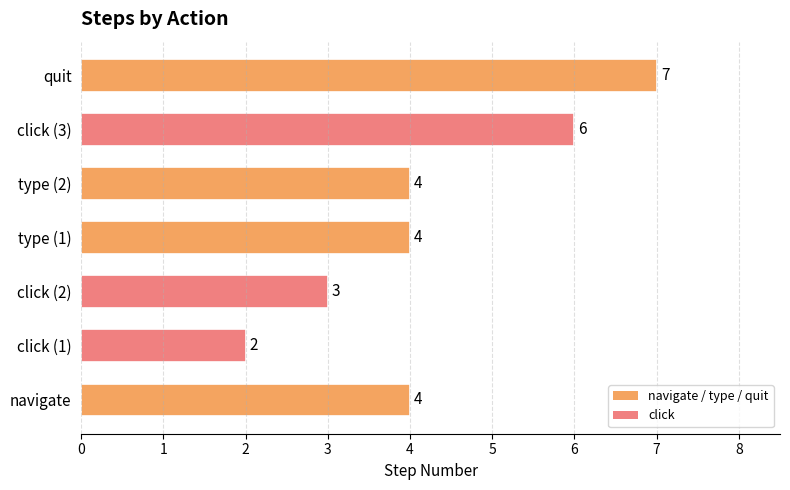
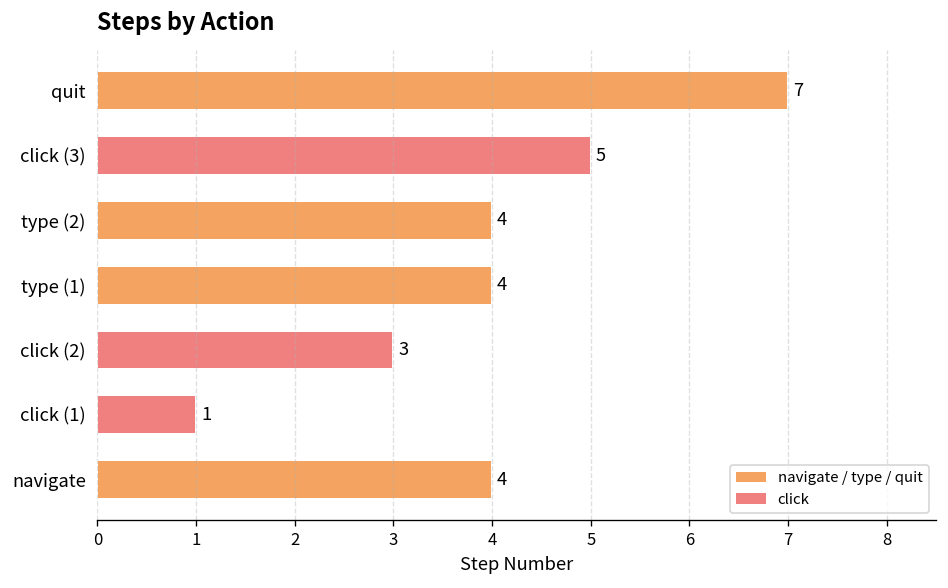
click (3): 6 -> 5
click (1): 2 -> 1
